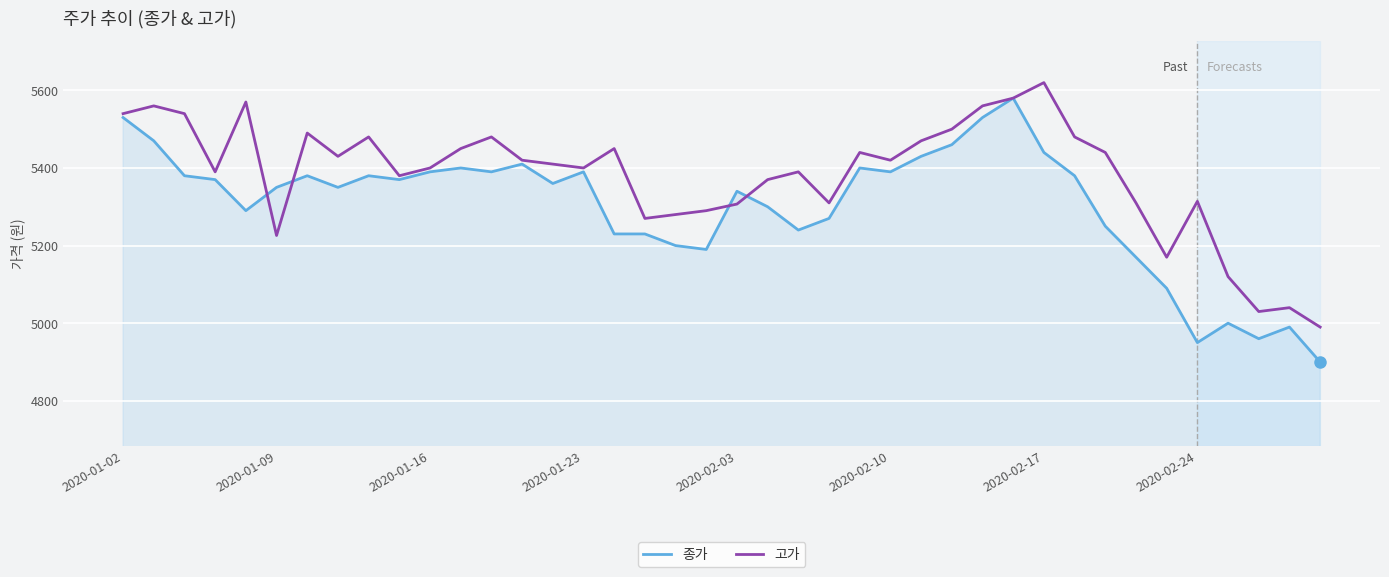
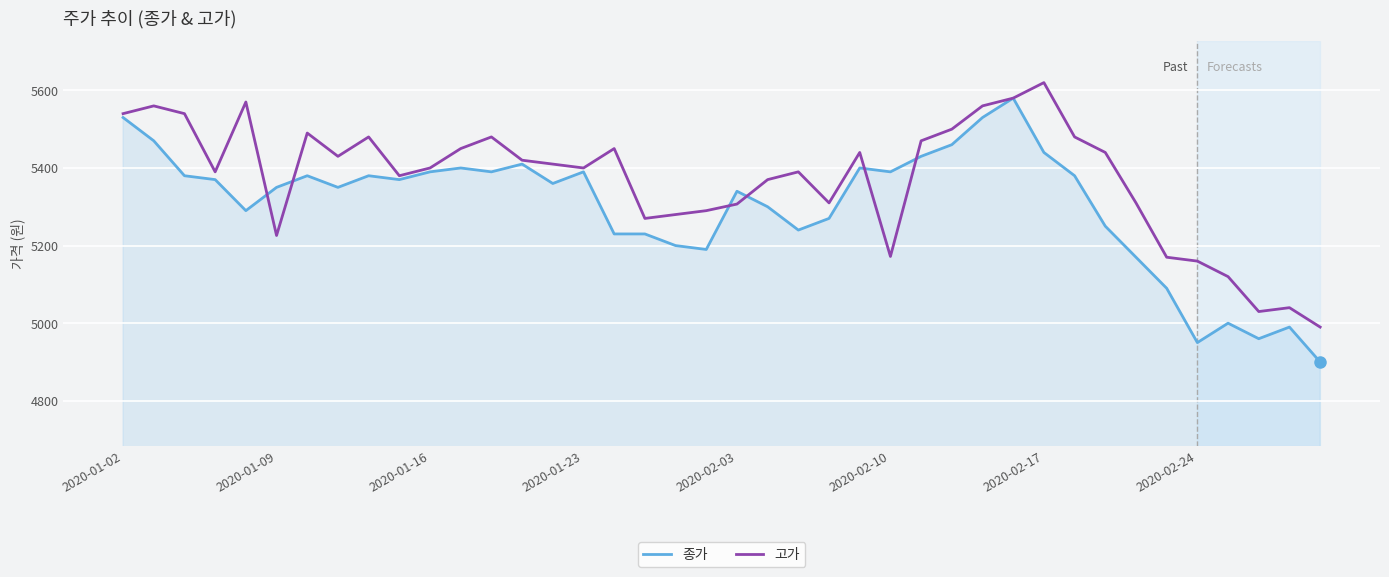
고가, 2020-02-10: 5420 -> 5170
고가, 2020-02-24: 5310 -> 5160
